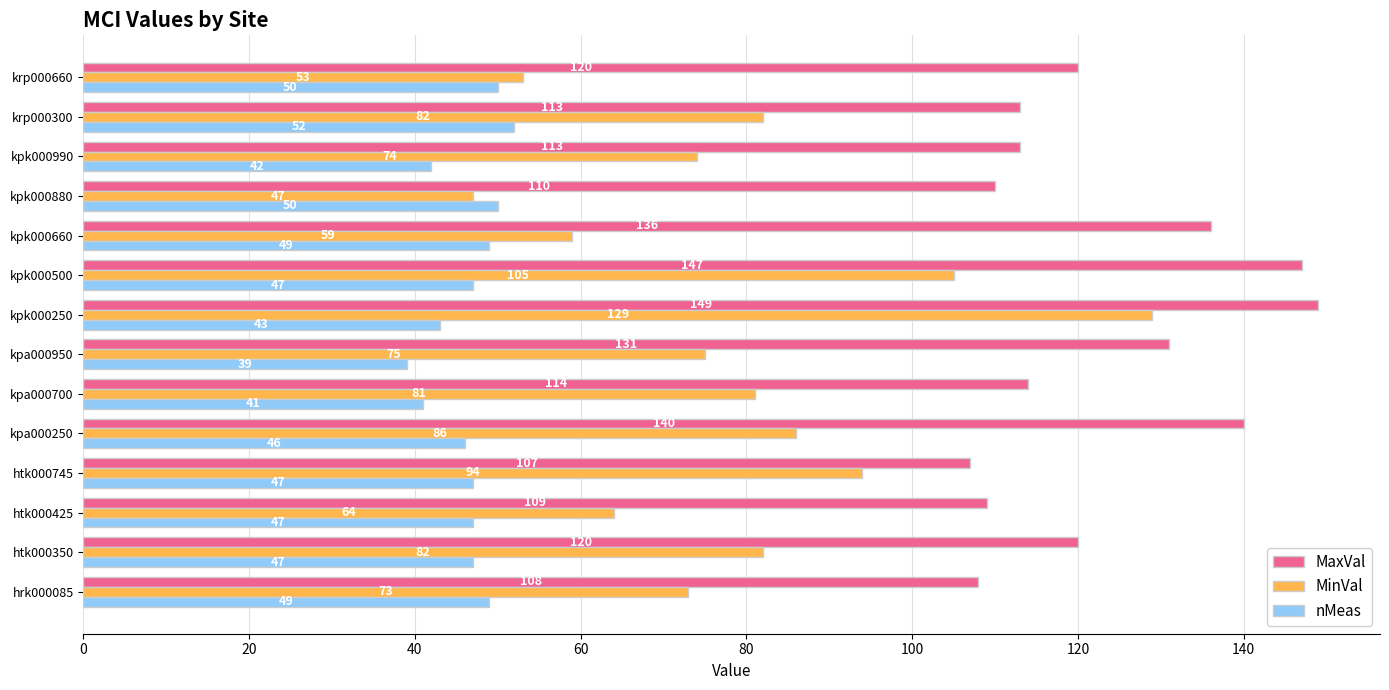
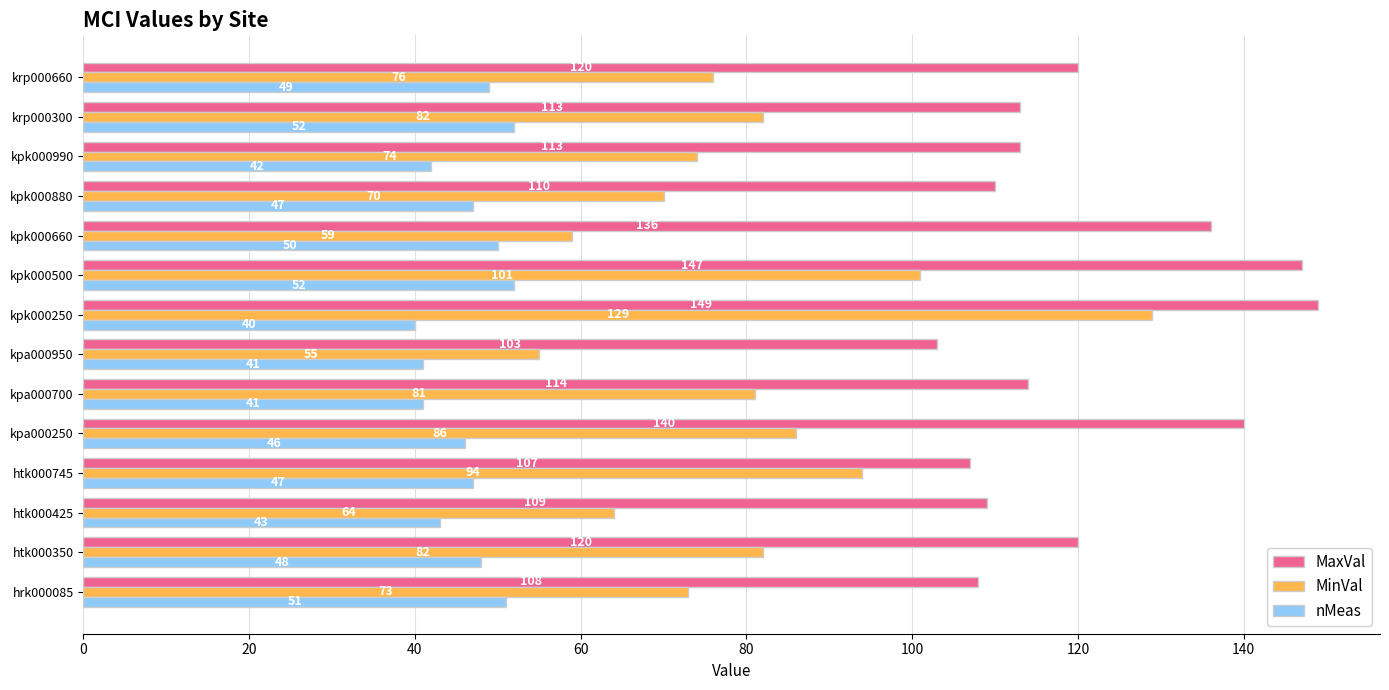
MinVal, krp000660: 53 -> 76
nMeas, krp000660: 50 -> 49
MinVal, kpk000880: 47 -> 70
nMeas, kpk000880: 50 -> 47
nMeas, kpk000660: 49 -> 50
MinVal, kpk000500: 105 -> 101
nMeas, kpk000500: 47 -> 52
nMeas, kpk000250: 43 -> 40
MaxVal, kpa000950: 131 -> 103
MinVal, kpa000950: 75 -> 55
nMeas, kpa000950: 39 -> 41
nMeas, htk000425: 47 -> 43
nMeas, htk000350: 47 -> 48
nMeas, hrk000085: 49 -> 51
